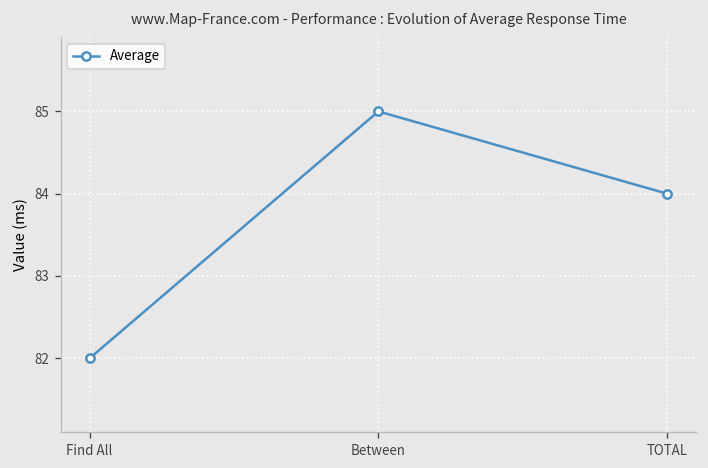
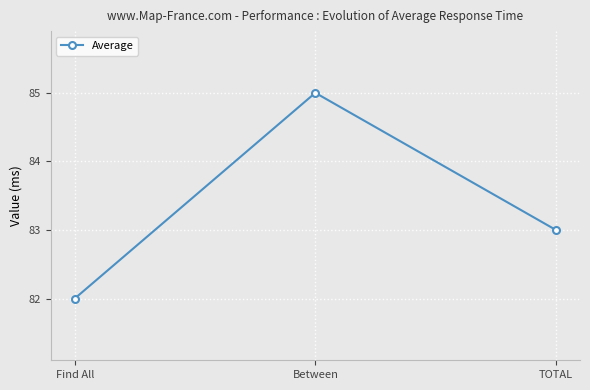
TOTAL: 84 -> 83
